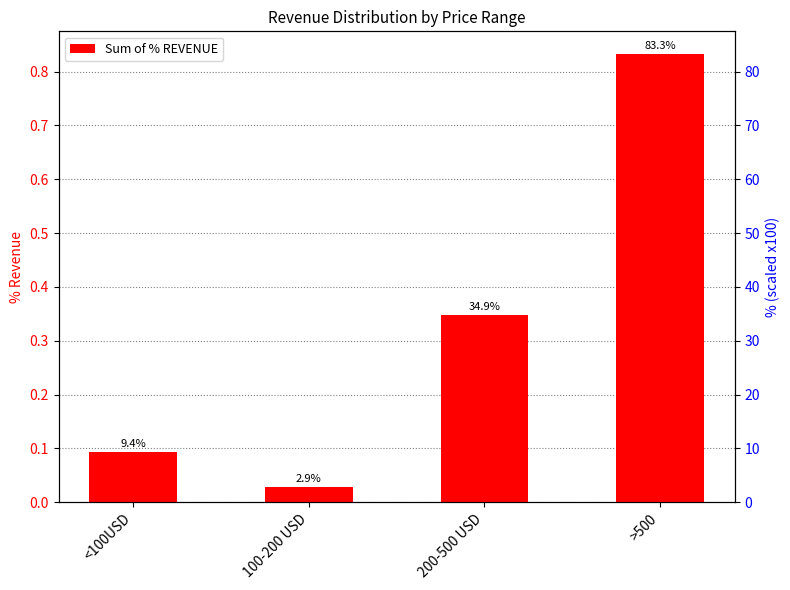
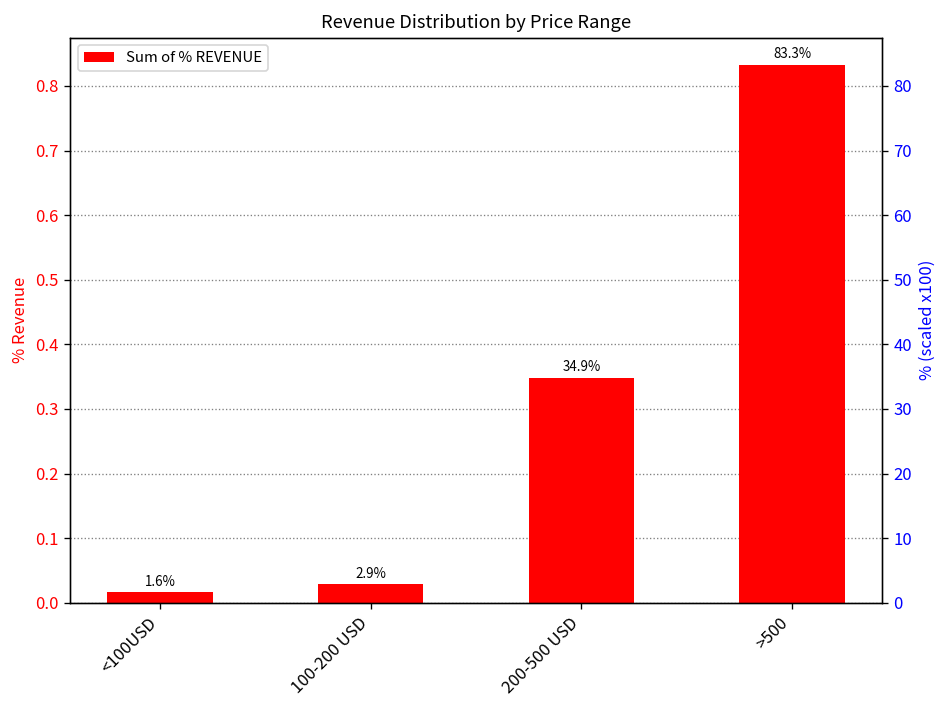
<100USD: 9.4% -> 1.6%
